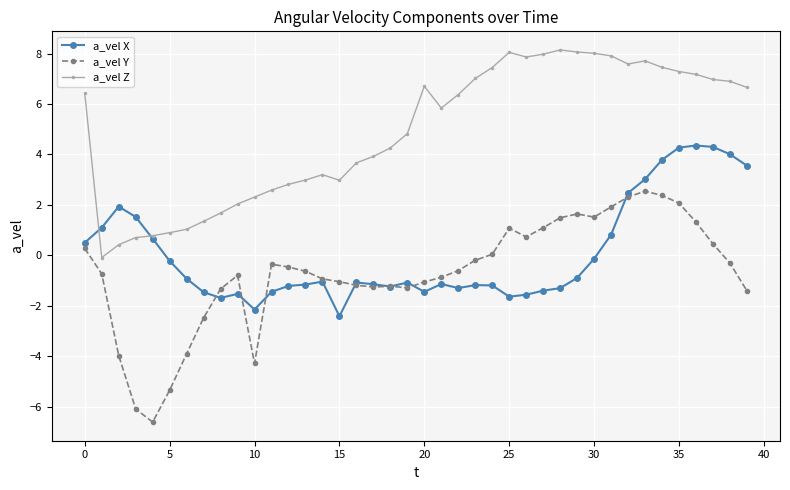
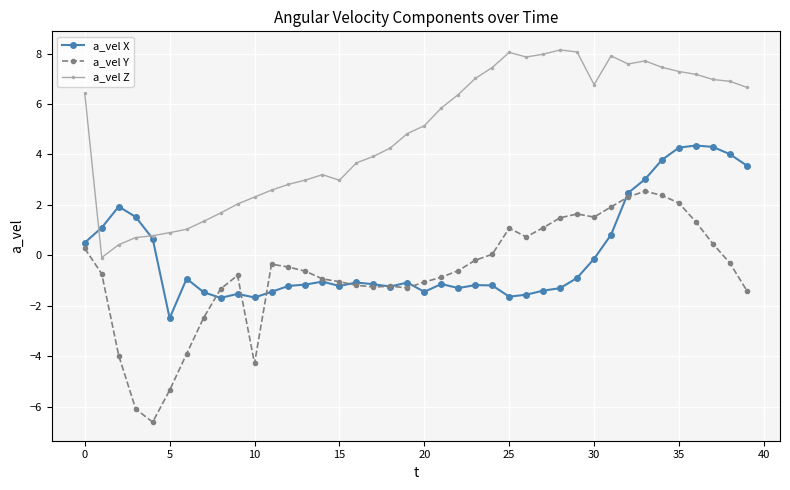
a_vel X, 5: -0.2 -> -2.5
a_vel X, 10: -2.1 -> -1.7
a_vel X, 15: -2.4 -> -1.2
a_vel Z, 20: 6.7 -> 5.1
a_vel Z, 30: 8.0 -> 6.8
